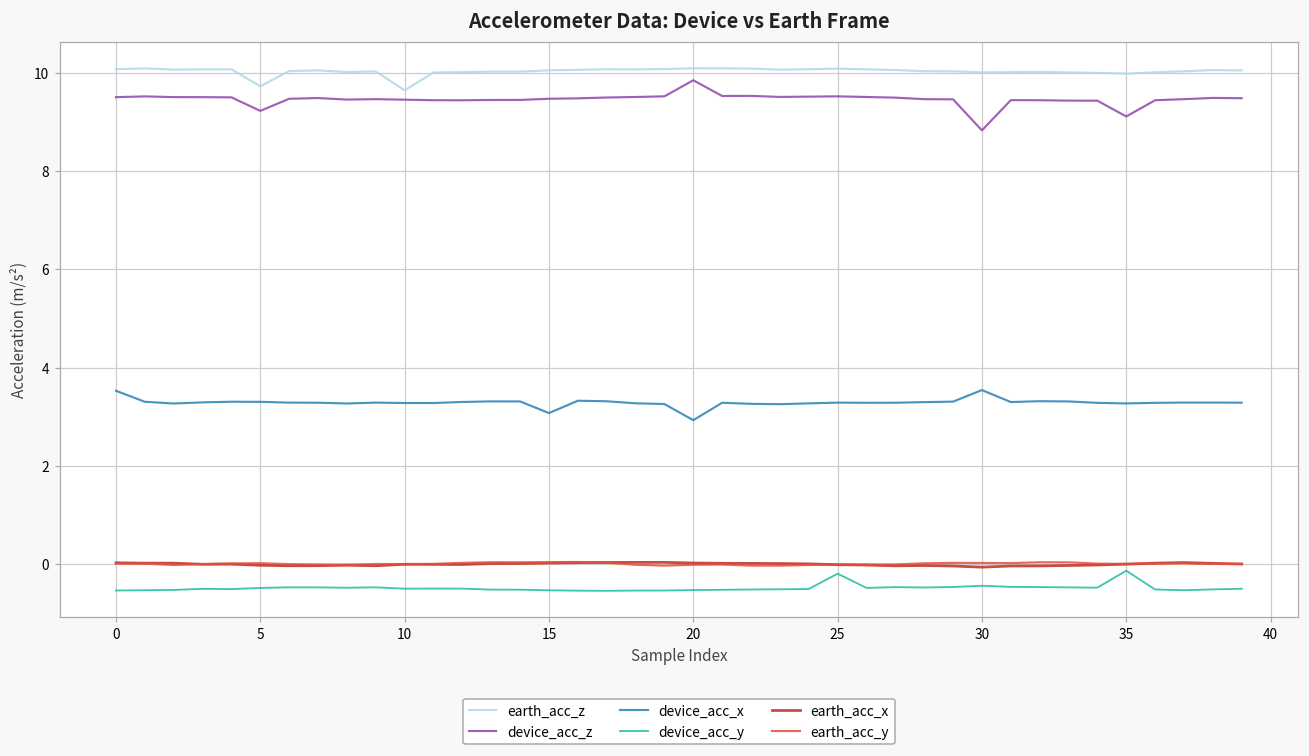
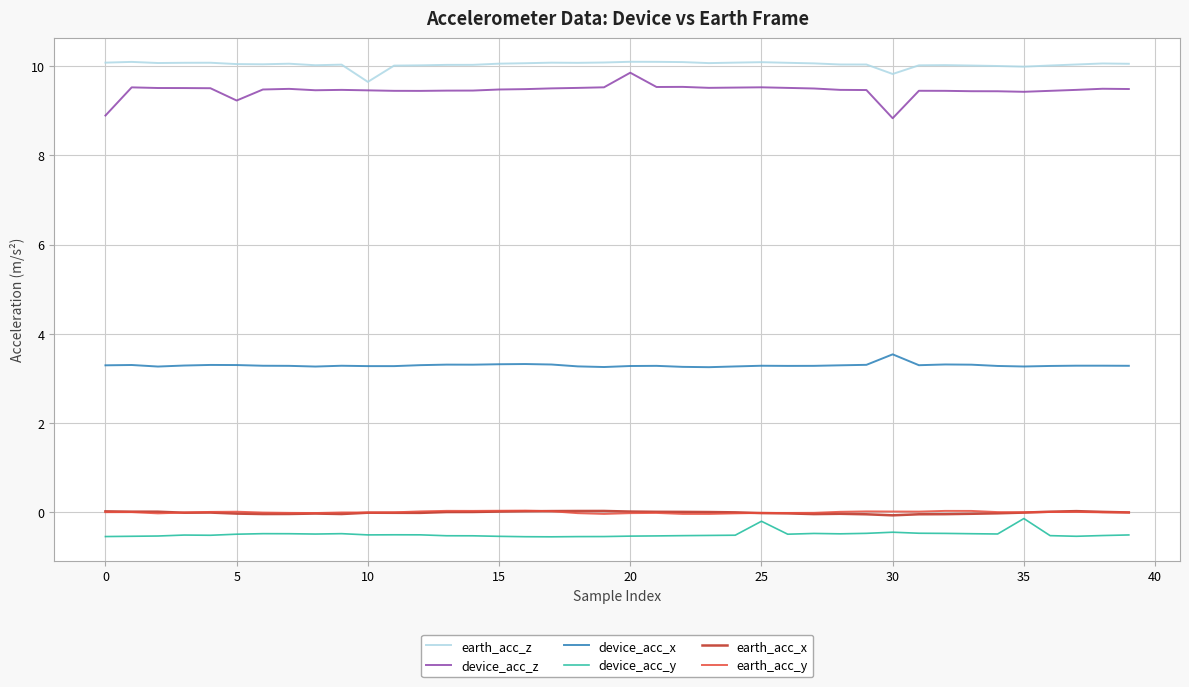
device_acc_z, 0: 9.5 -> 8.9
device_acc_x, 0: 3.5 -> 3.3
earth_acc_z, 5: 9.7 -> 10.0
device_acc_x, 15: 3.1 -> 3.3
device_acc_x, 20: 2.9 -> 3.3
earth_acc_z, 30: 10.0 -> 9.8
device_acc_z, 35: 9.1 -> 9.4
